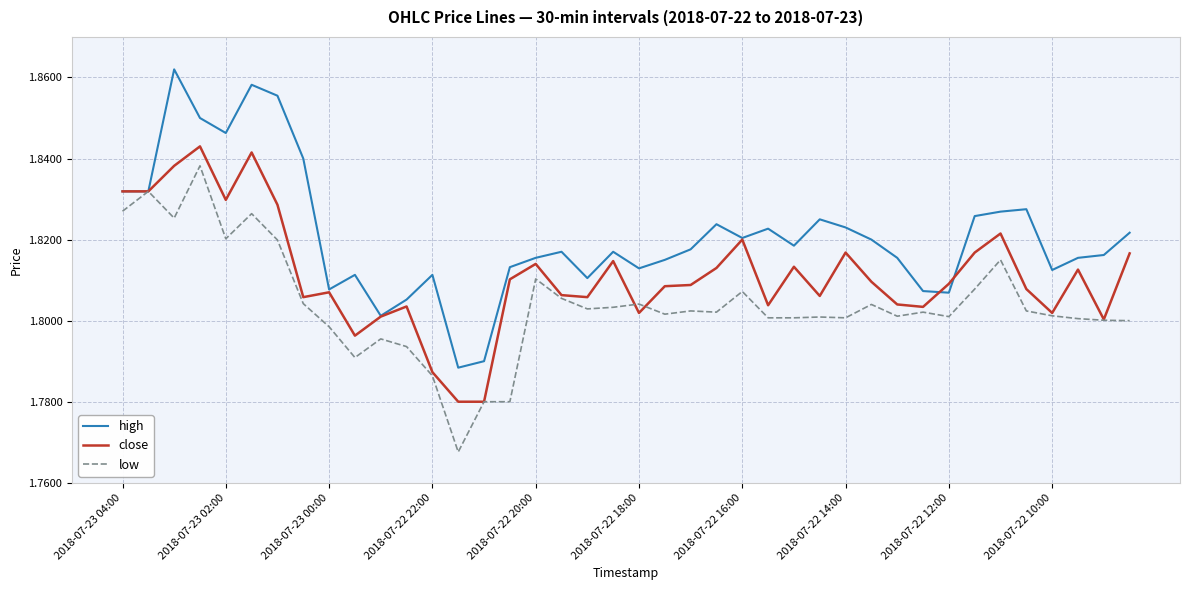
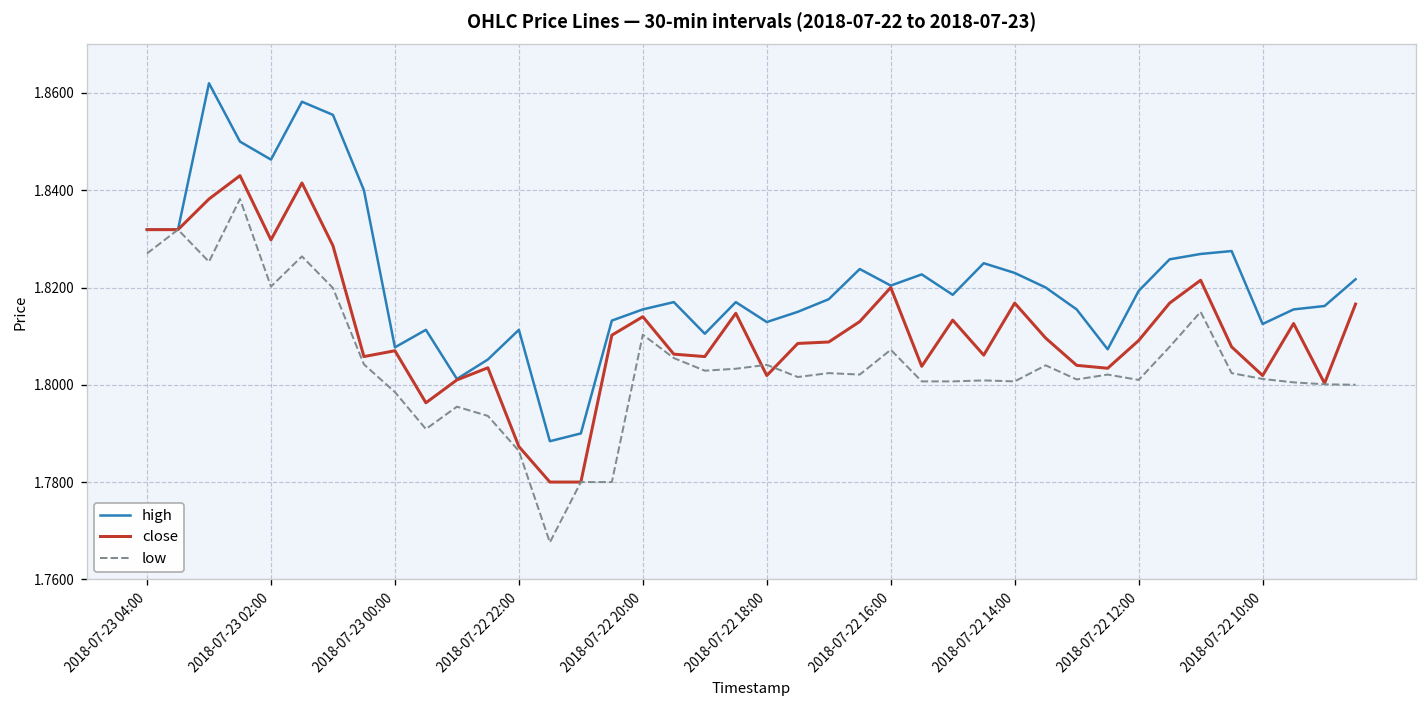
high, 2018-07-22 12:00: 1.807 -> 1.819
